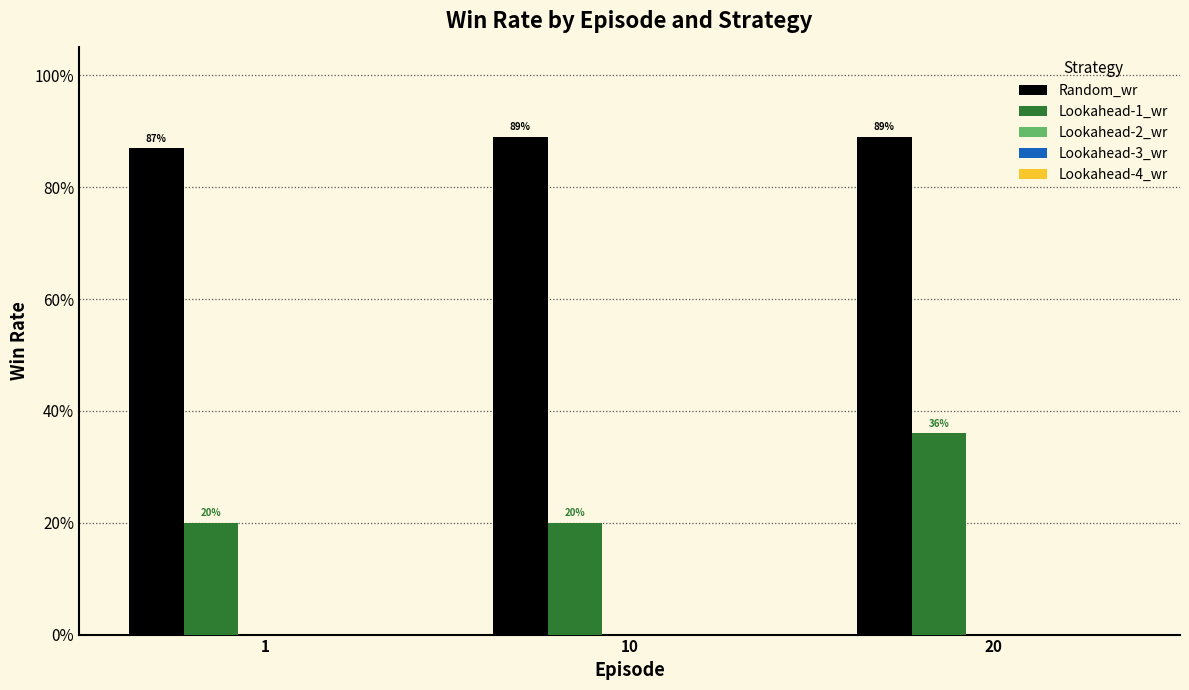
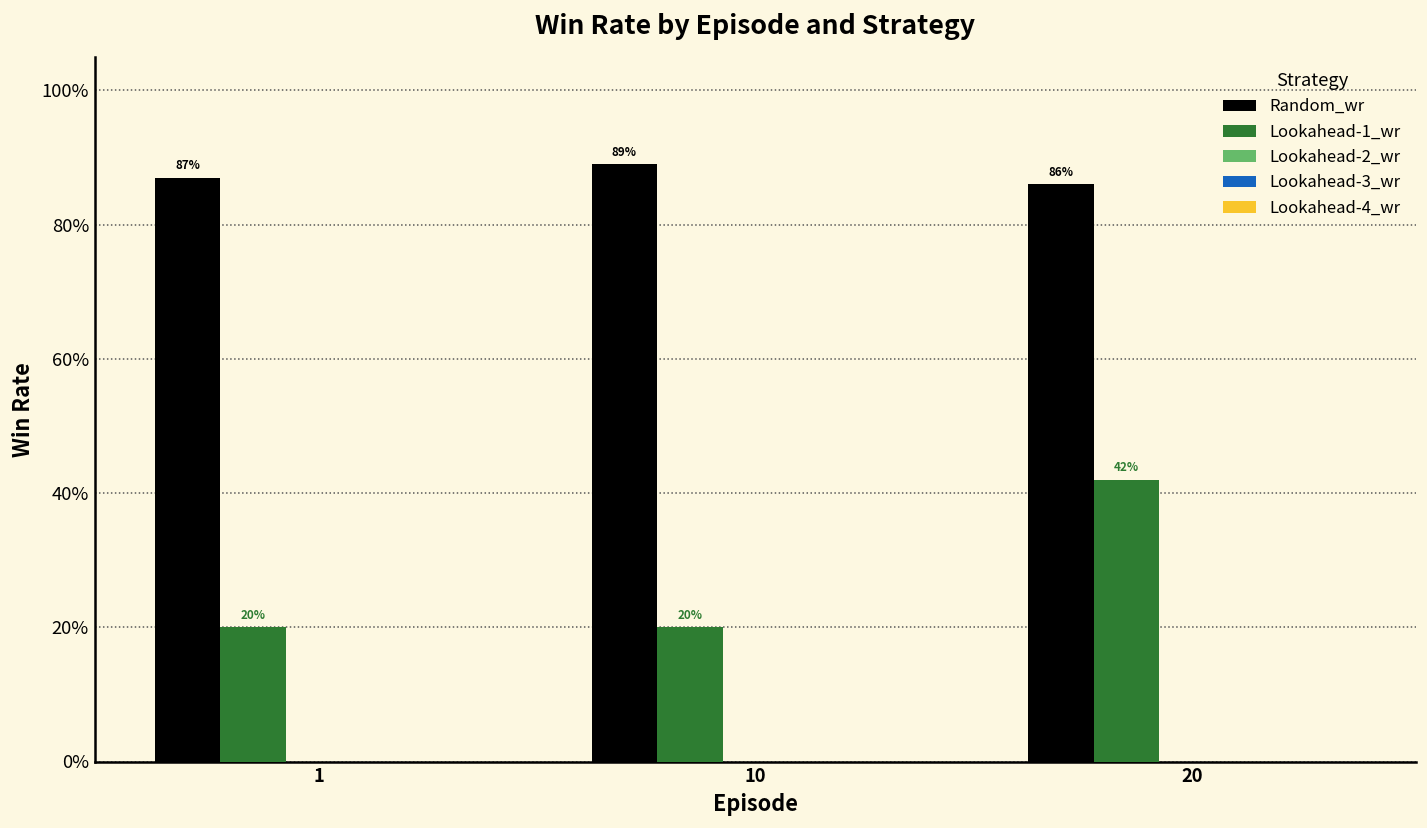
Random_wr, 20: 89% -> 86%
Lookahead-1_wr, 20: 36% -> 42%
